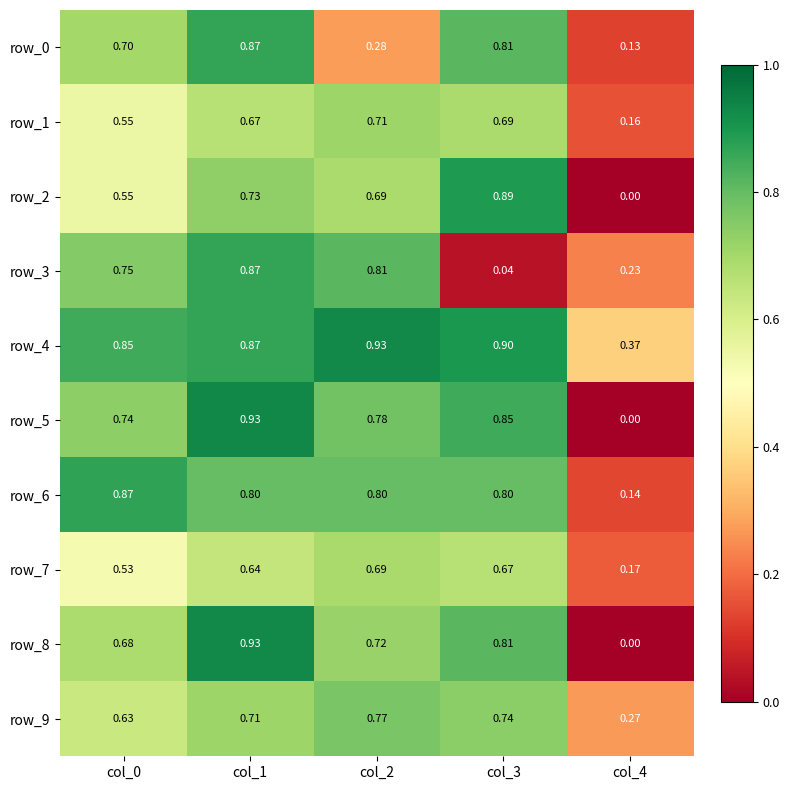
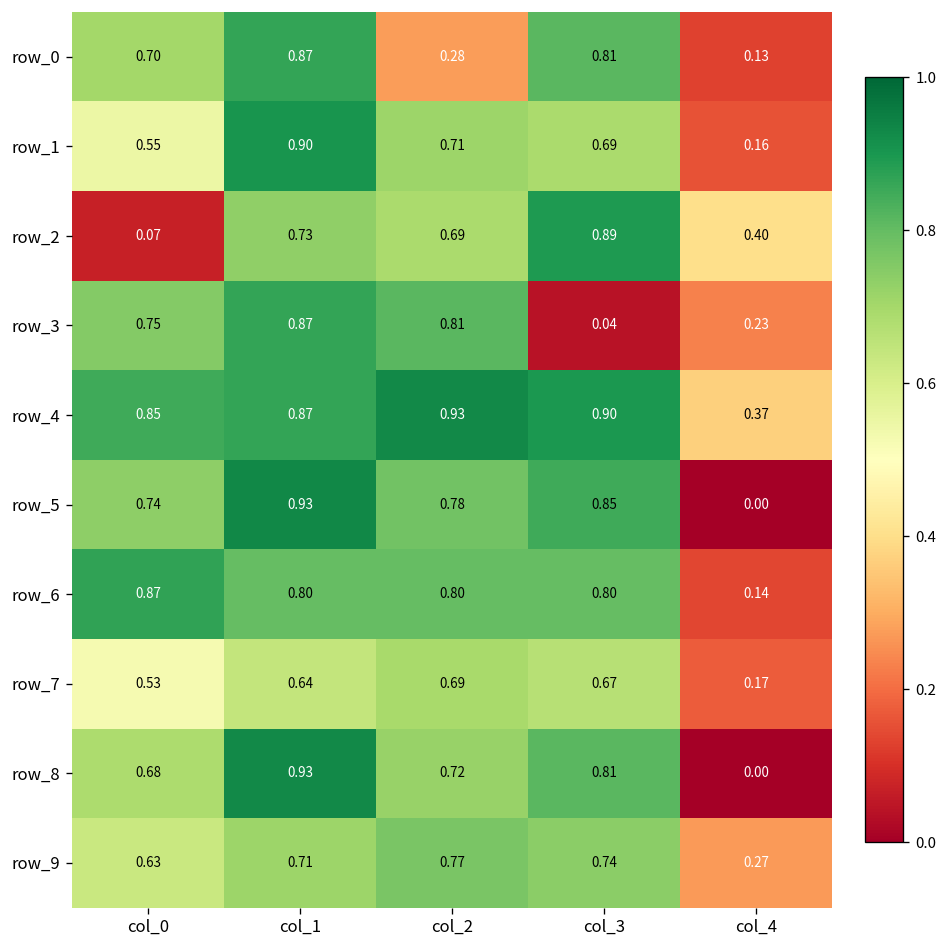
row_1, col_1: 0.67 -> 0.90
row_2, col_0: 0.55 -> 0.07
row_2, col_4: 0.00 -> 0.40
